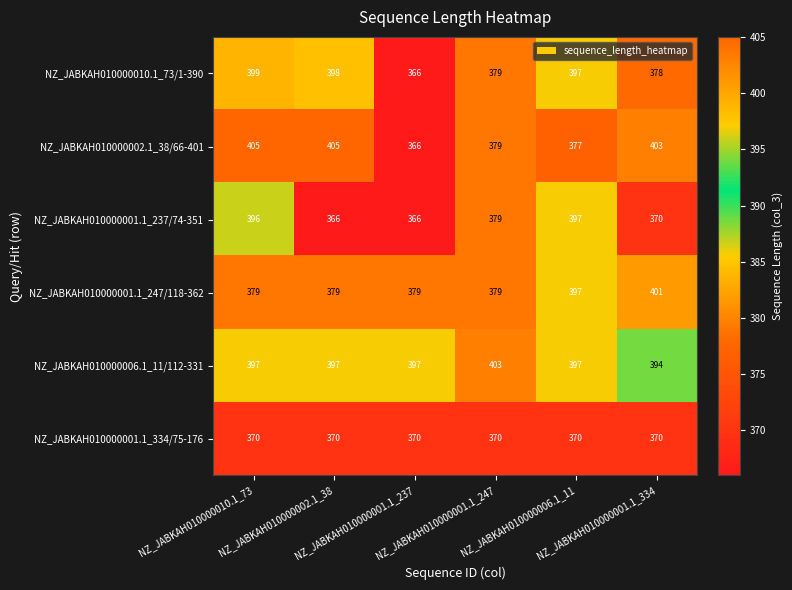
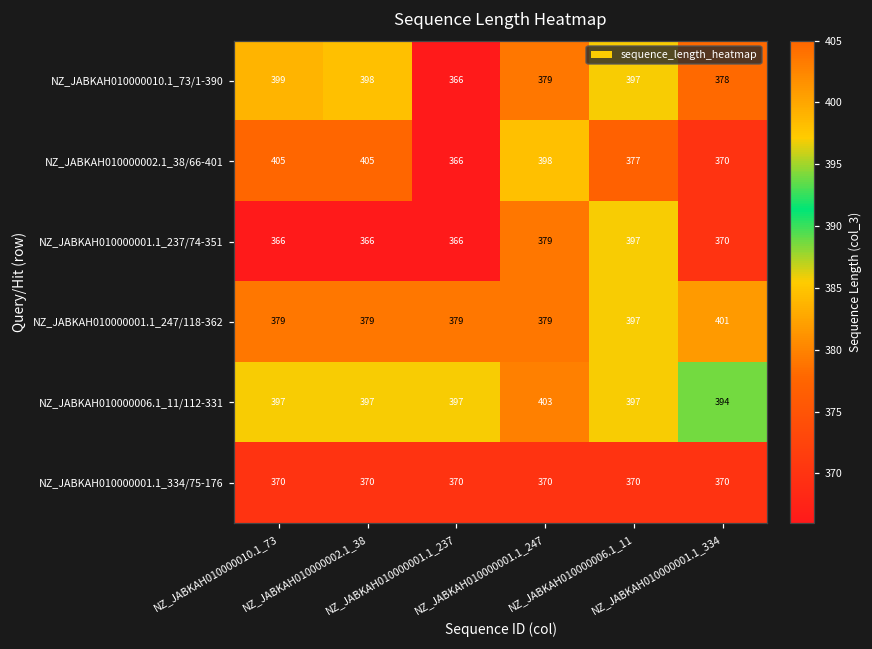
NZ_JABKAH010000002.1_38/66-401, NZ_JABKAH010000001.1_247: 379 -> 398
NZ_JABKAH010000002.1_38/66-401, NZ_JABKAH010000001.1_334: 403 -> 370
NZ_JABKAH010000001.1_237/74-351, NZ_JABKAH010000010.1_73: 396 -> 366
